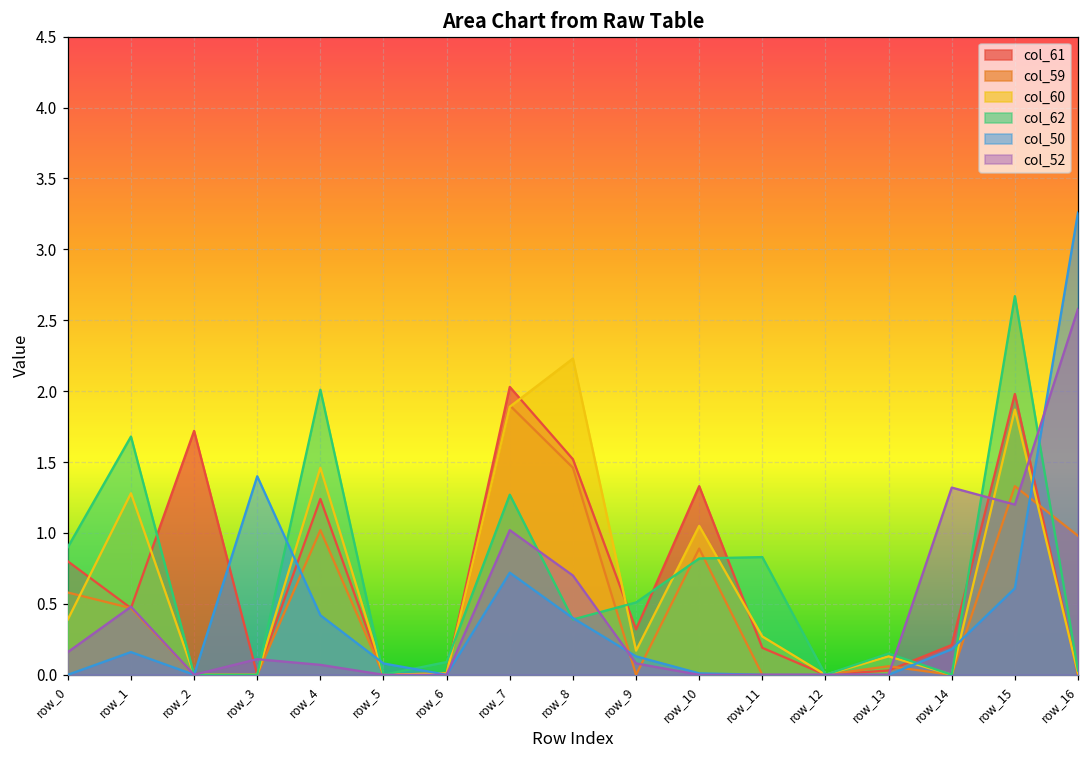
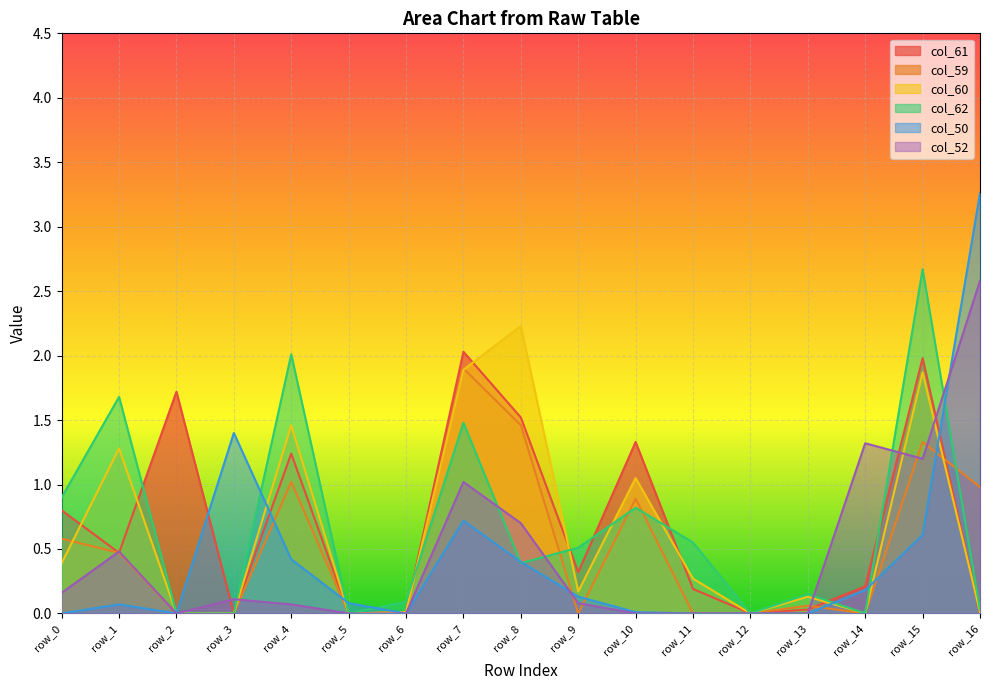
col_50, row_1: 0.16 -> 0.07
col_62, row_7: 1.27 -> 1.48
col_62, row_11: 0.83 -> 0.55
